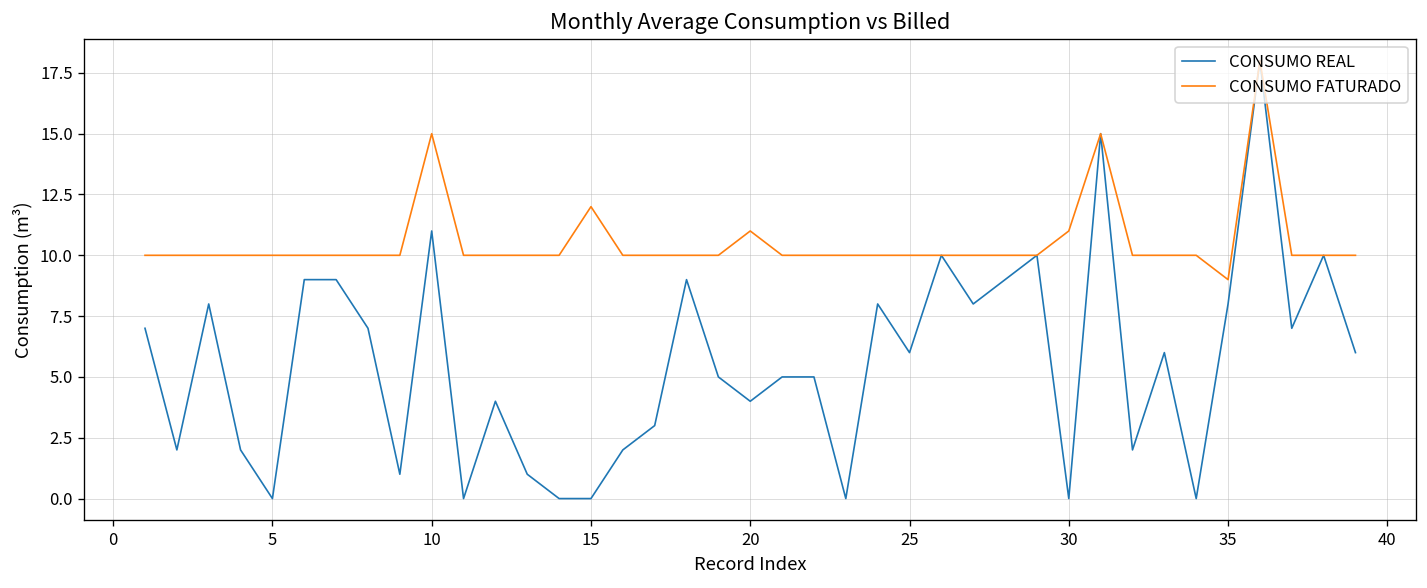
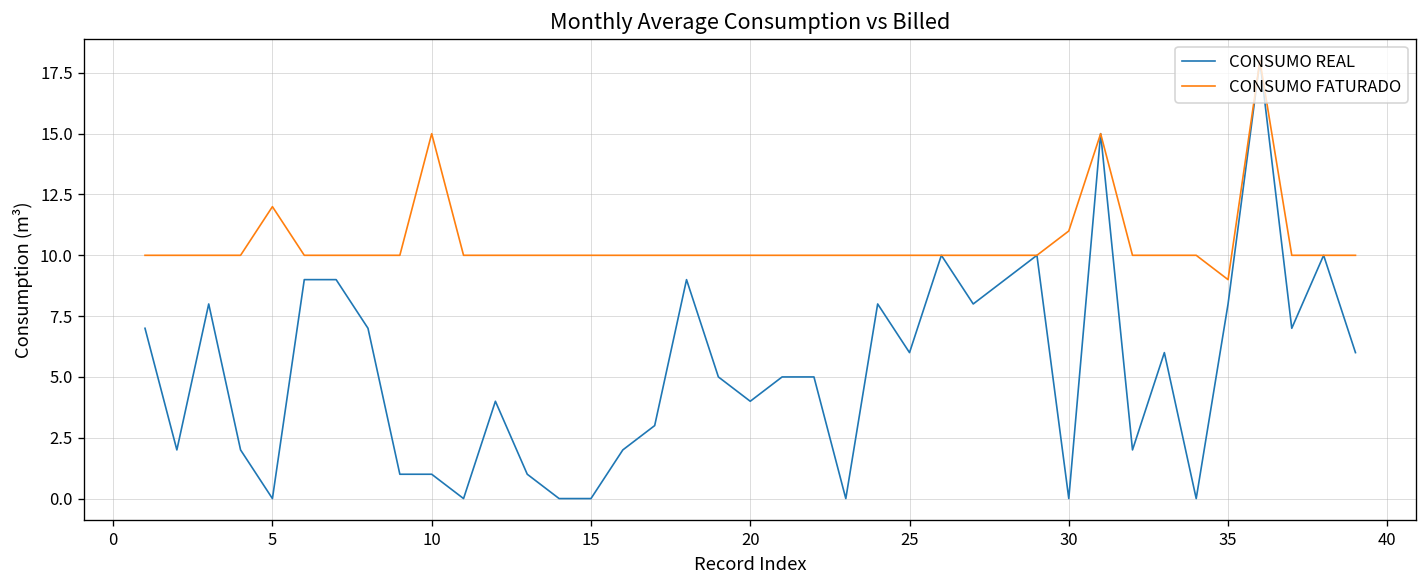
CONSUMO FATURADO, 5: 10 -> 12
CONSUMO REAL, 10: 11 -> 1
CONSUMO FATURADO, 15: 12 -> 10
CONSUMO FATURADO, 20: 11 -> 10
